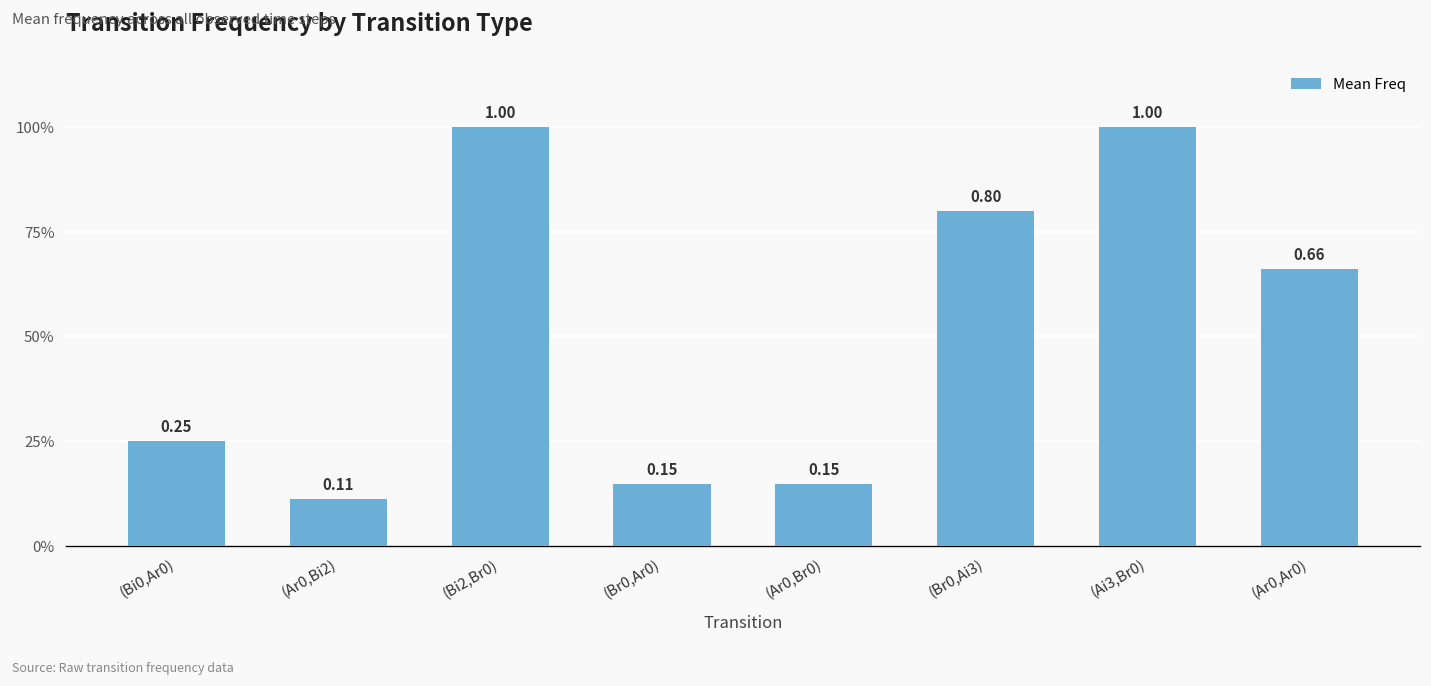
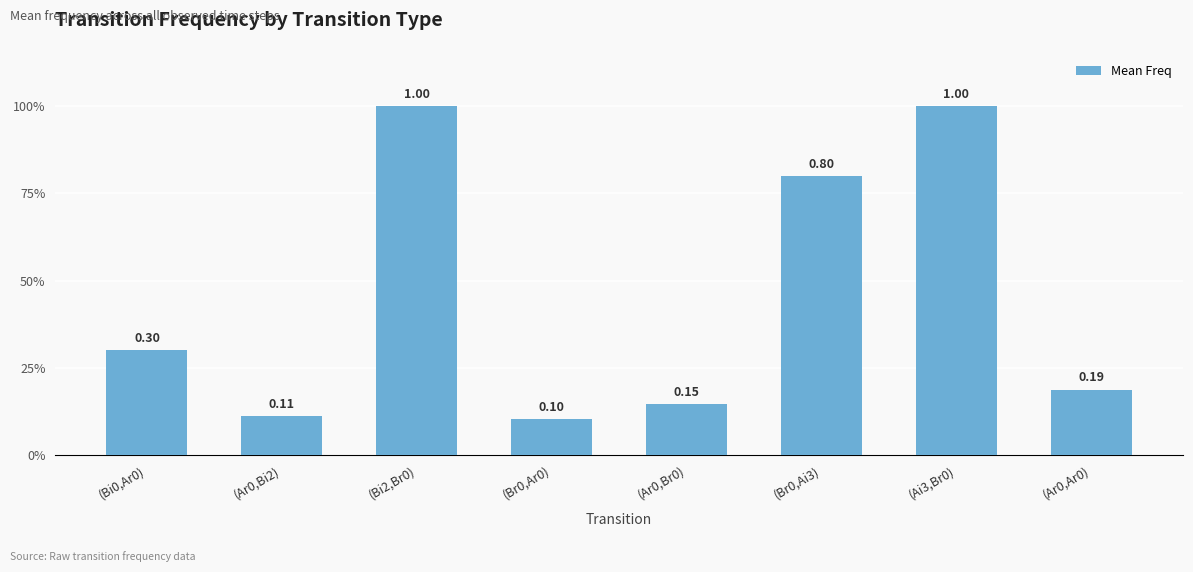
(Bi0,Ar0): 0.25 -> 0.30
(Br0,Ar0): 0.15 -> 0.10
(Ar0,Ar0): 0.66 -> 0.19
